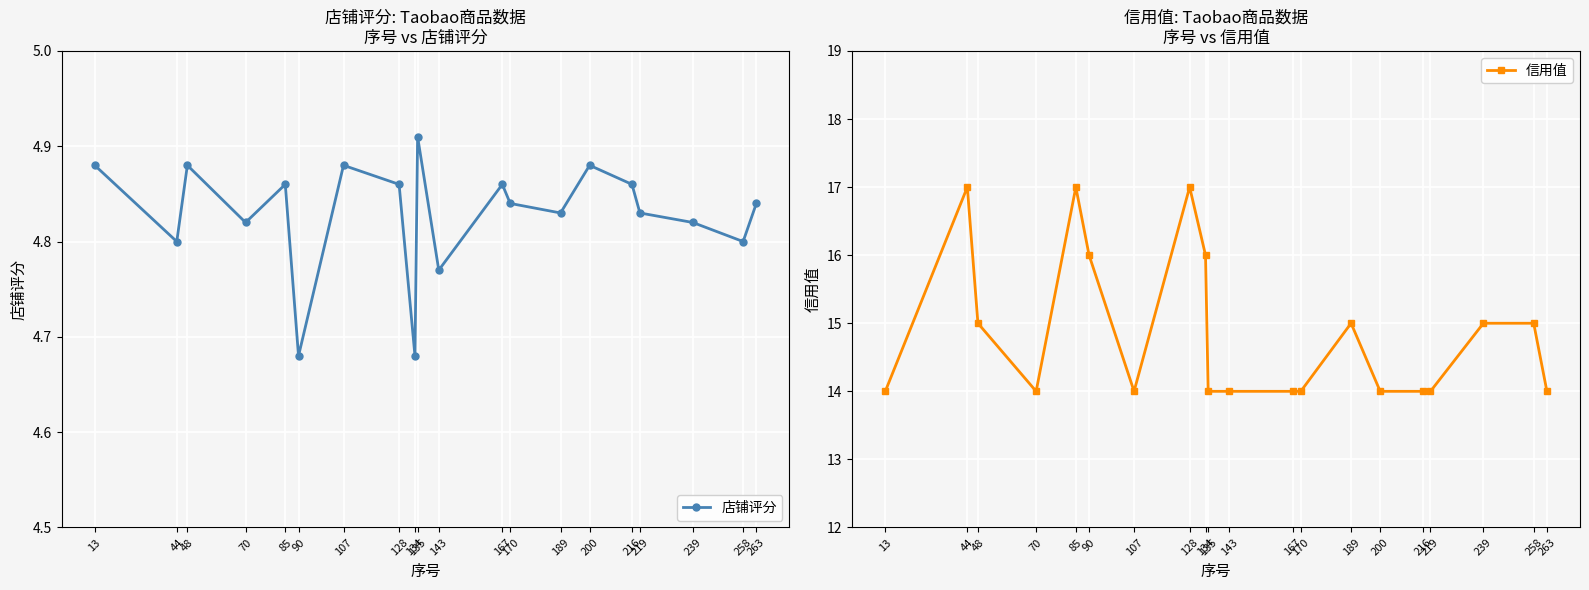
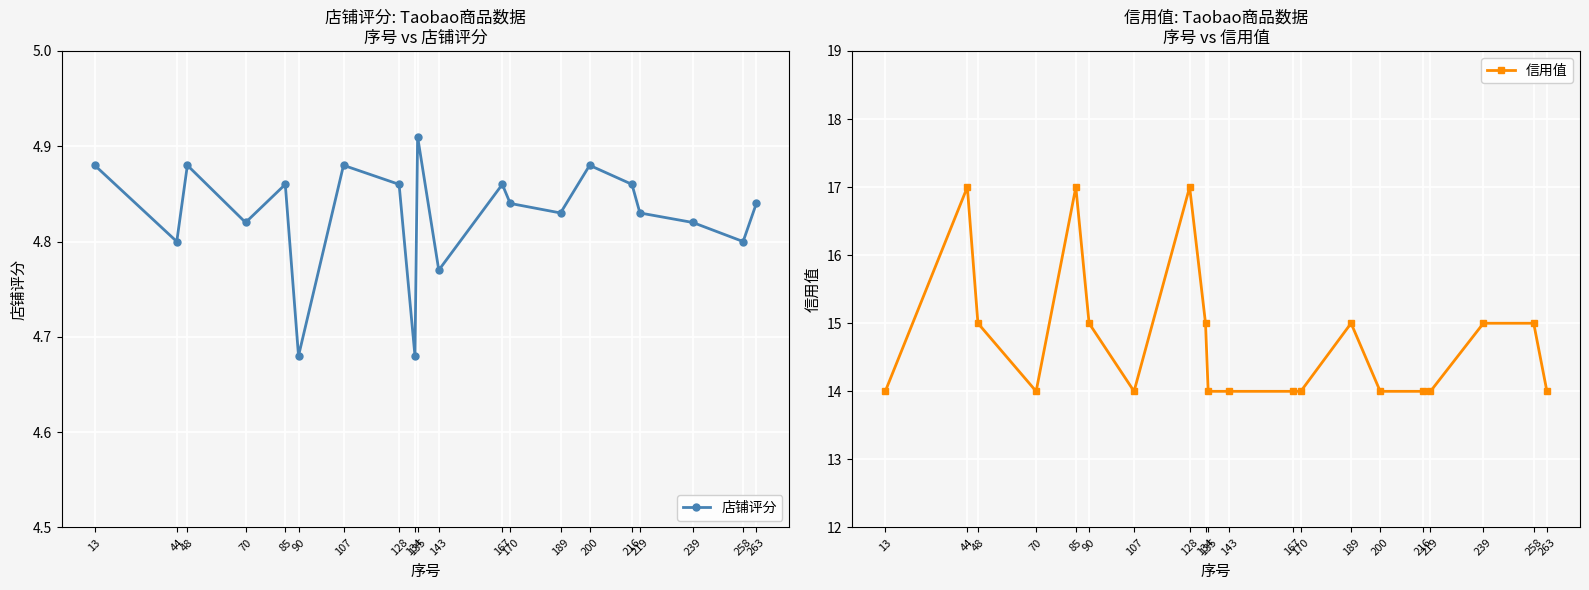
信用值: Taobao商品数据 序号 vs 信用值, 90: 16 -> 15
信用值: Taobao商品数据 序号 vs 信用值, 134: 16 -> 15
